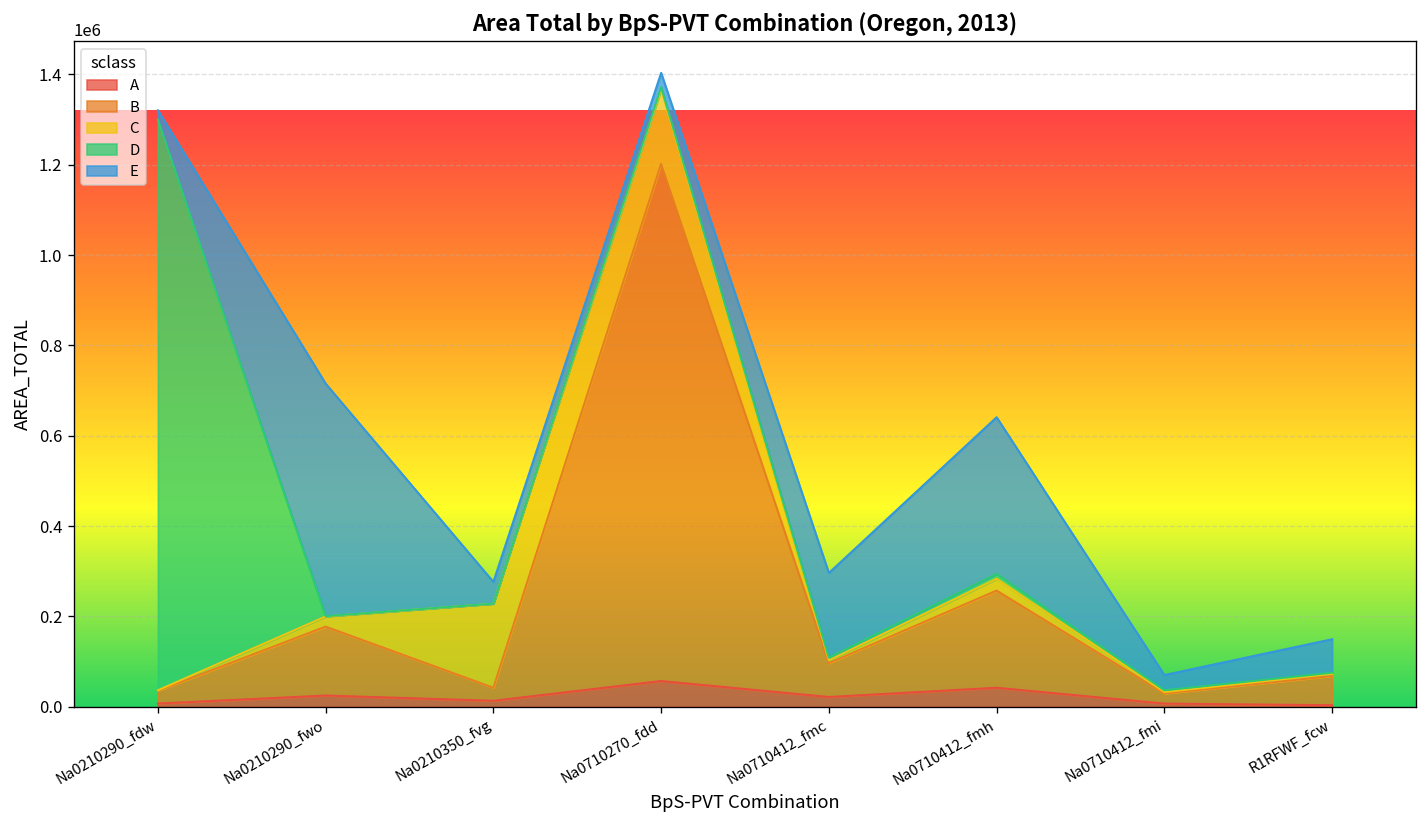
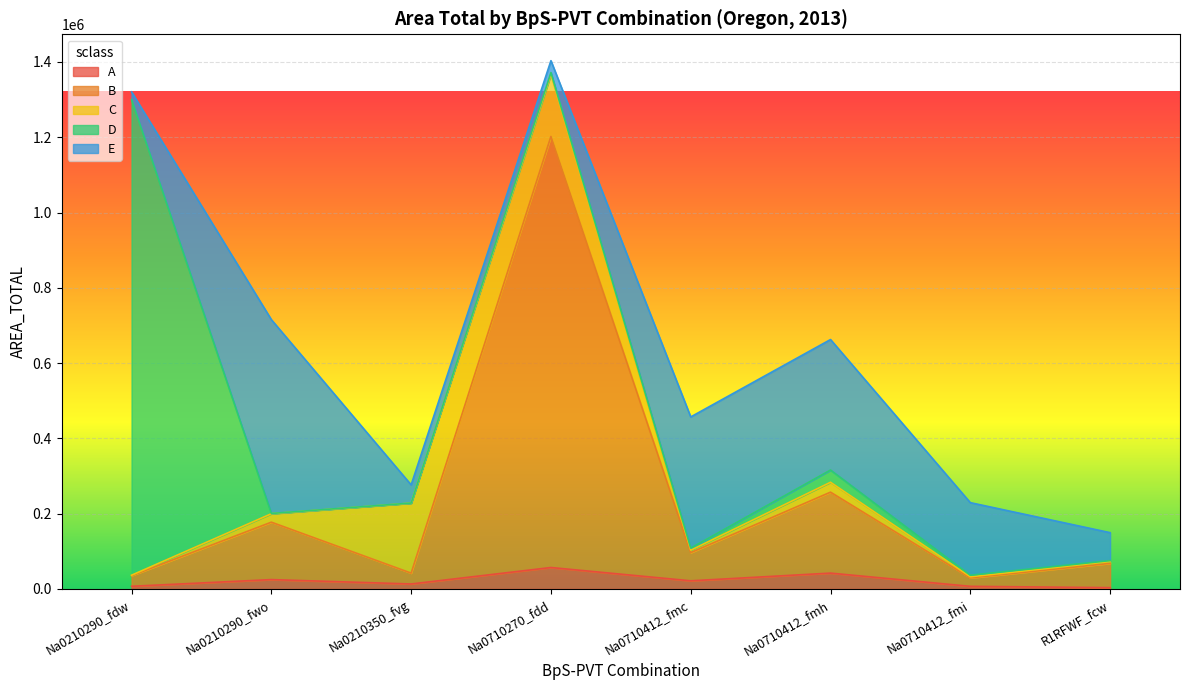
E, Na0710412_fmc: 190000 -> 350000
D, Na0710412_fmh: 10000 -> 30000
E, Na0710412_fmi: 30000 -> 190000
